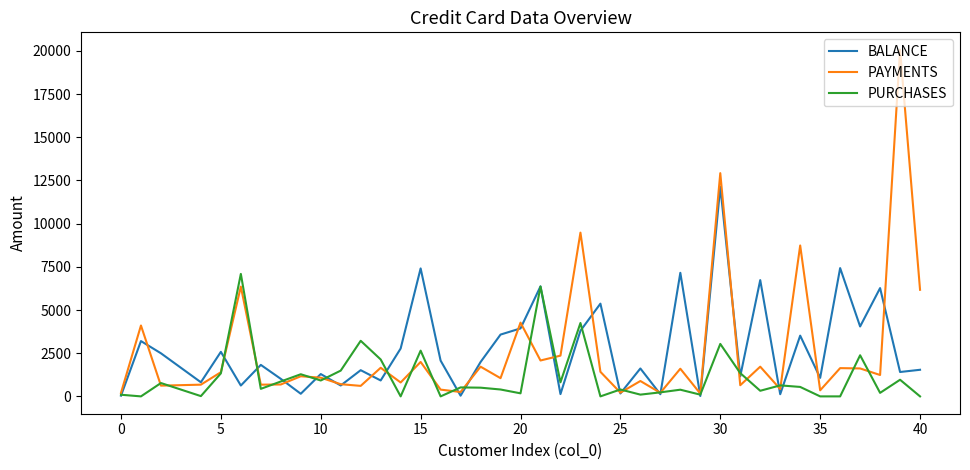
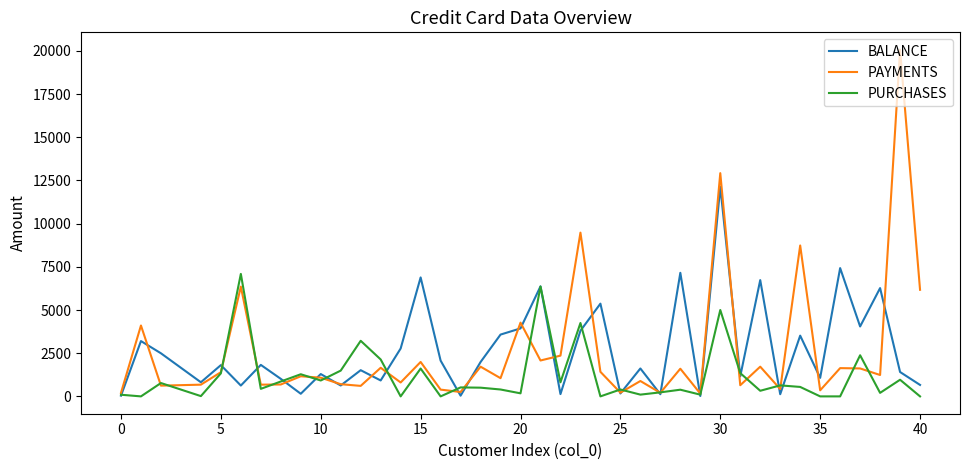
BALANCE, 5: 2600 -> 1800
BALANCE, 15: 7400 -> 6900
PURCHASES, 15: 2600 -> 1600
PURCHASES, 30: 3000 -> 5000
BALANCE, 40: 1500 -> 700
